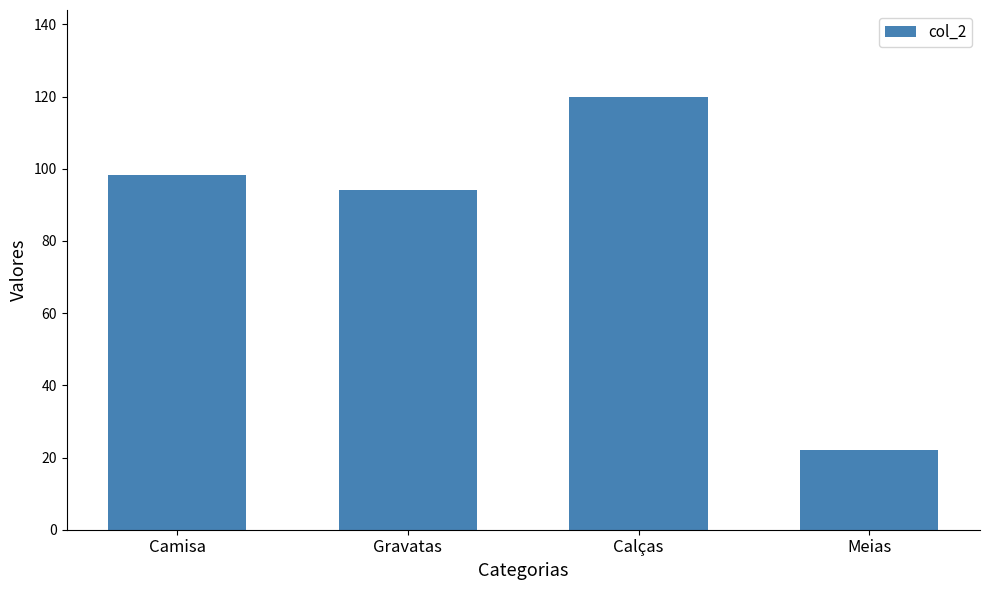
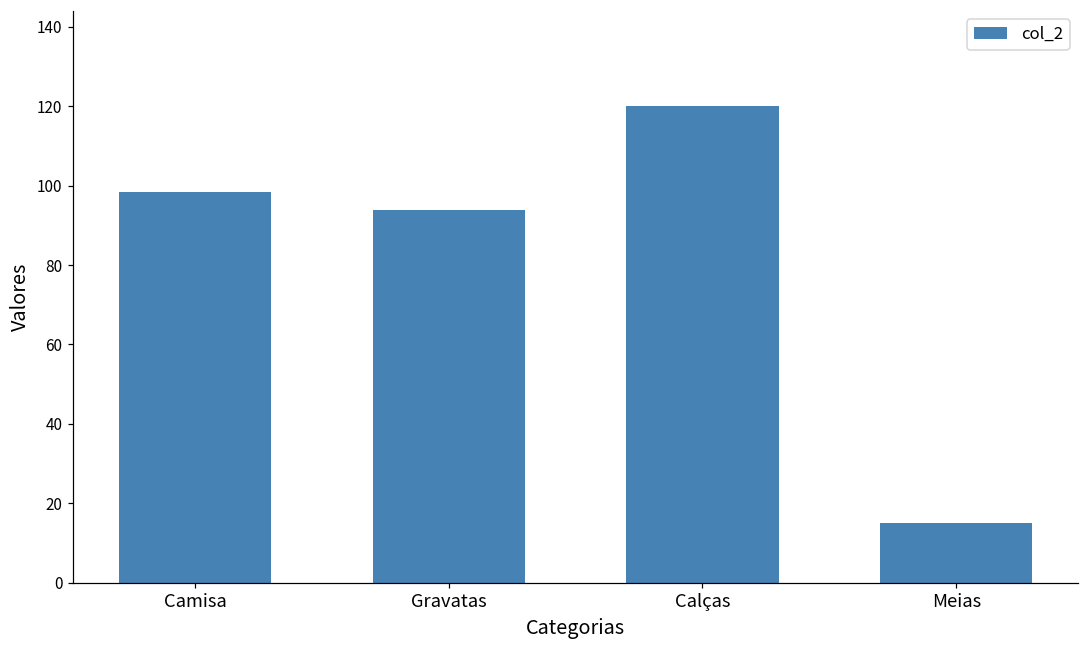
Meias: 22 -> 15
